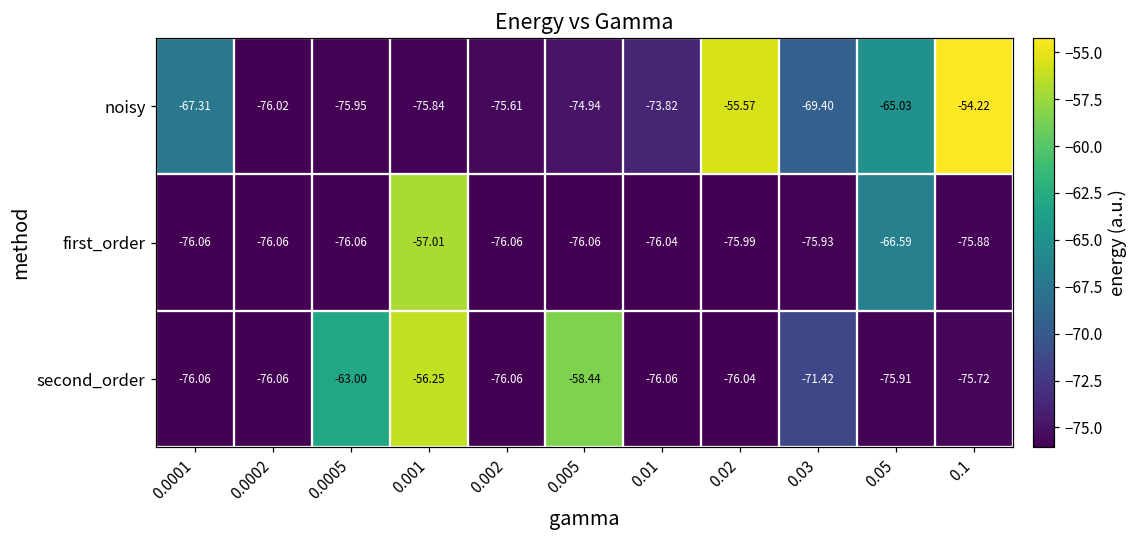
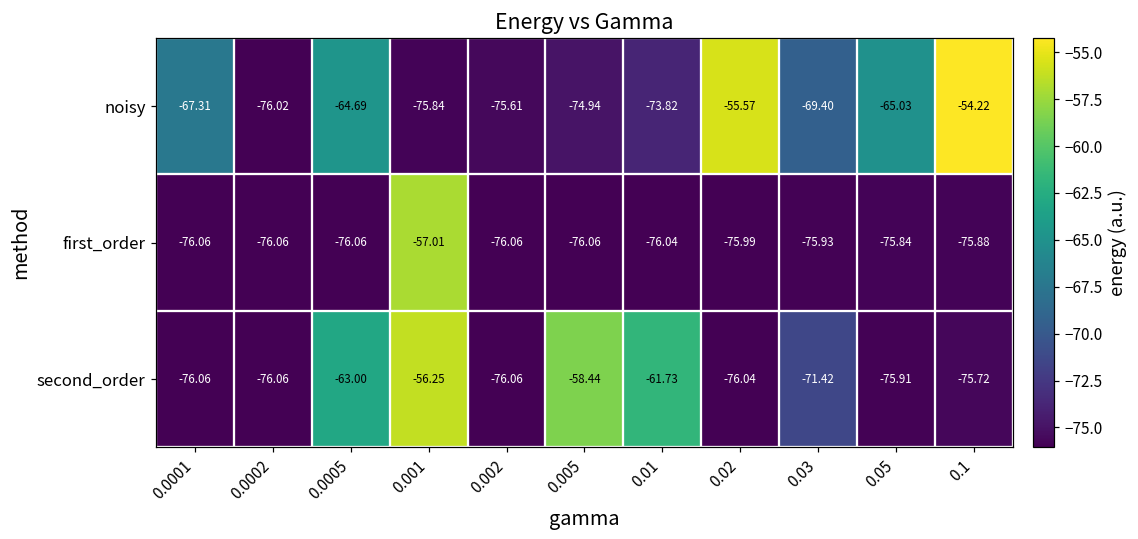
noisy, 0.0005: -75.95 -> -64.69
first_order, 0.05: -66.59 -> -75.84
second_order, 0.01: -76.06 -> -61.73
